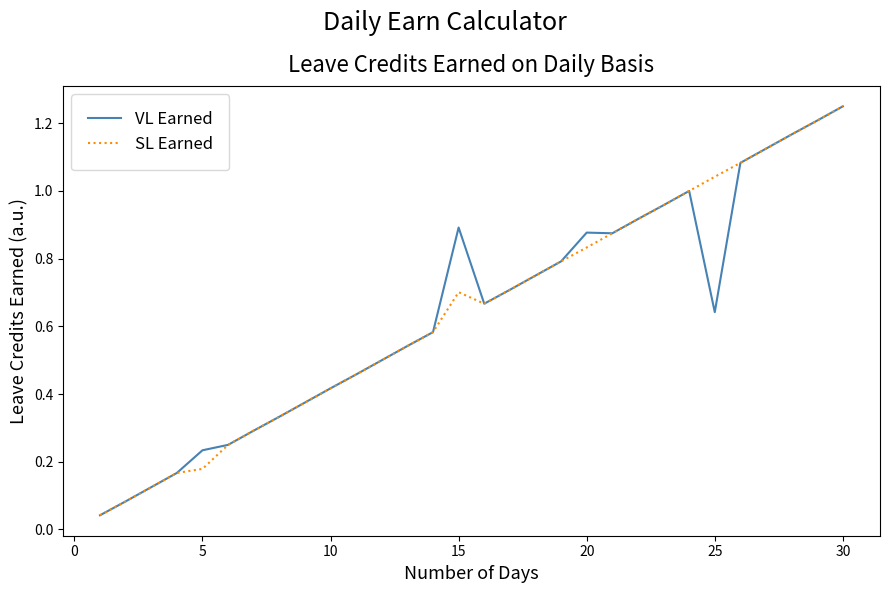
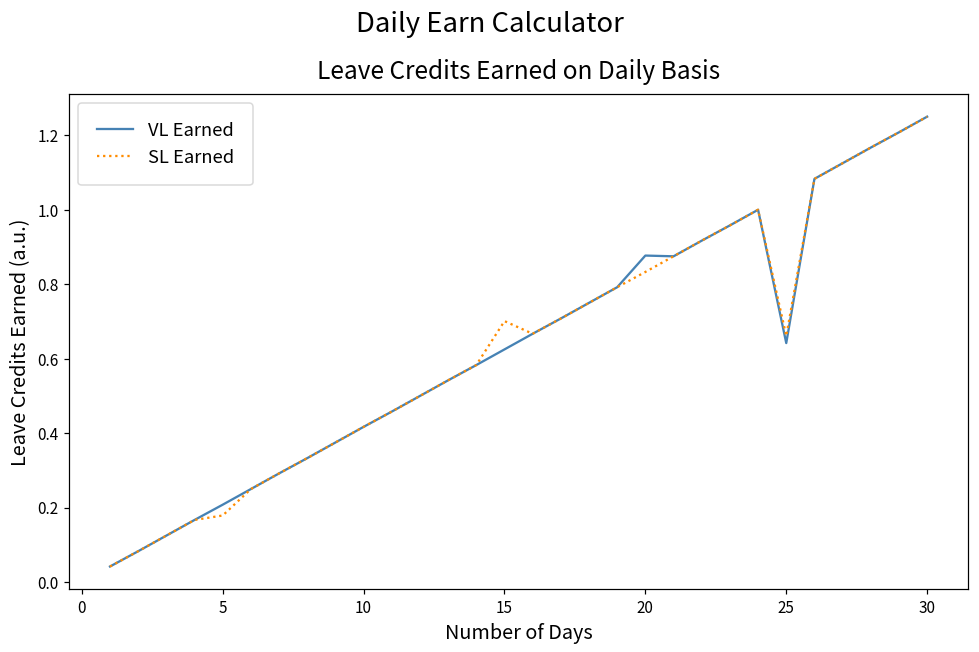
VL Earned, 5: 0.23 -> 0.21
VL Earned, 15: 0.89 -> 0.63
SL Earned, 25: 1.04 -> 0.66
